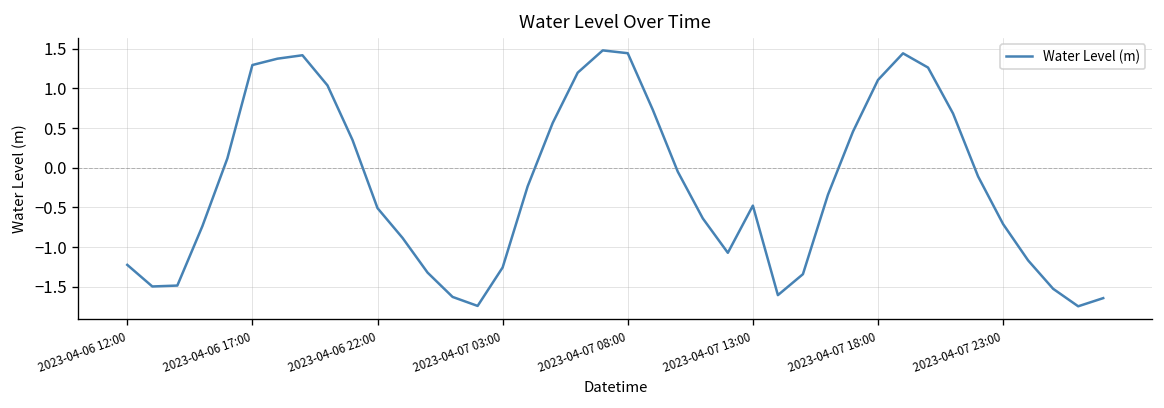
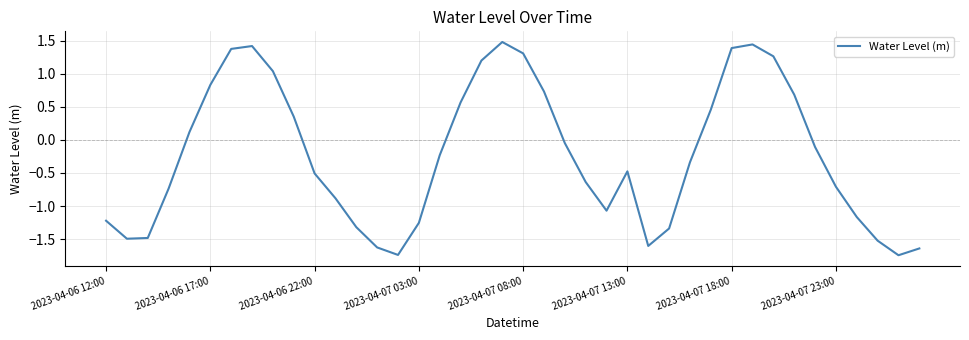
2023-04-06 17:00: 1.3 -> 0.8
2023-04-07 08:00: 1.4 -> 1.3
2023-04-07 18:00: 1.1 -> 1.4
